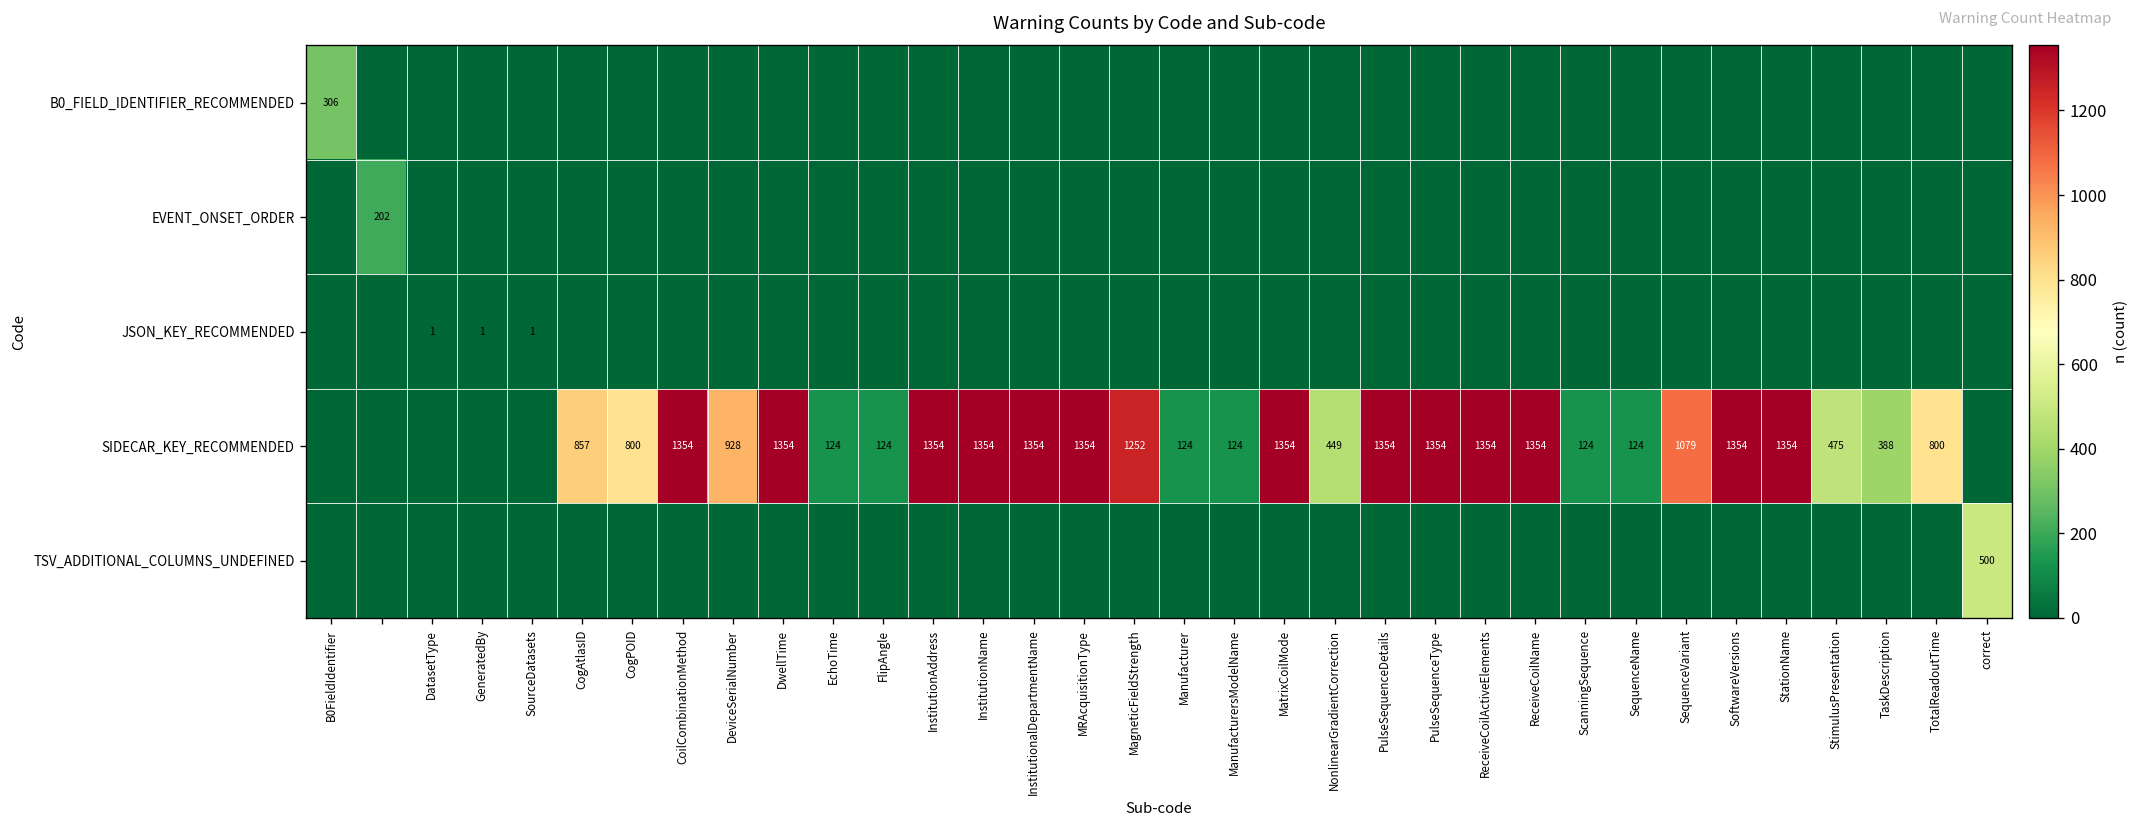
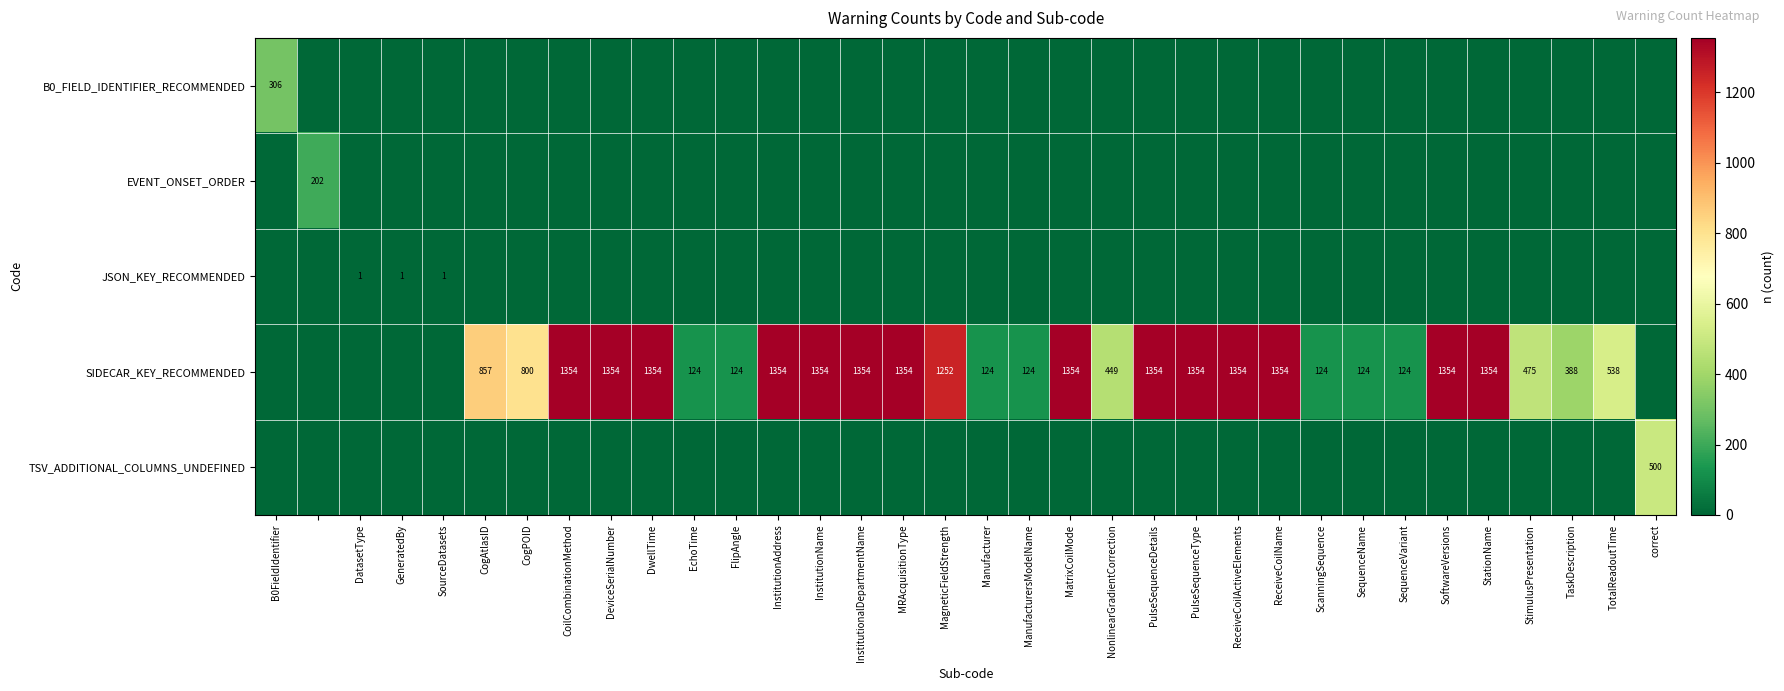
SIDECAR_KEY_RECOMMENDED, DeviceSerialNumber: 928 -> 1354
SIDECAR_KEY_RECOMMENDED, SequenceVariant: 1079 -> 124
SIDECAR_KEY_RECOMMENDED, TotalReadoutTime: 800 -> 538
